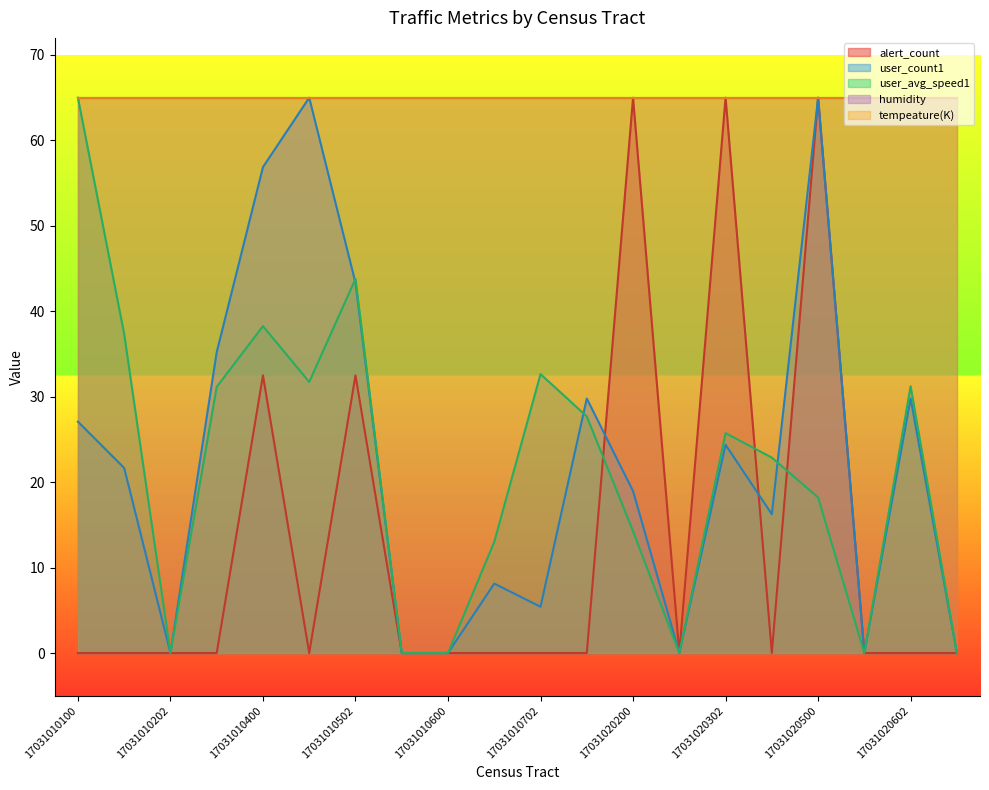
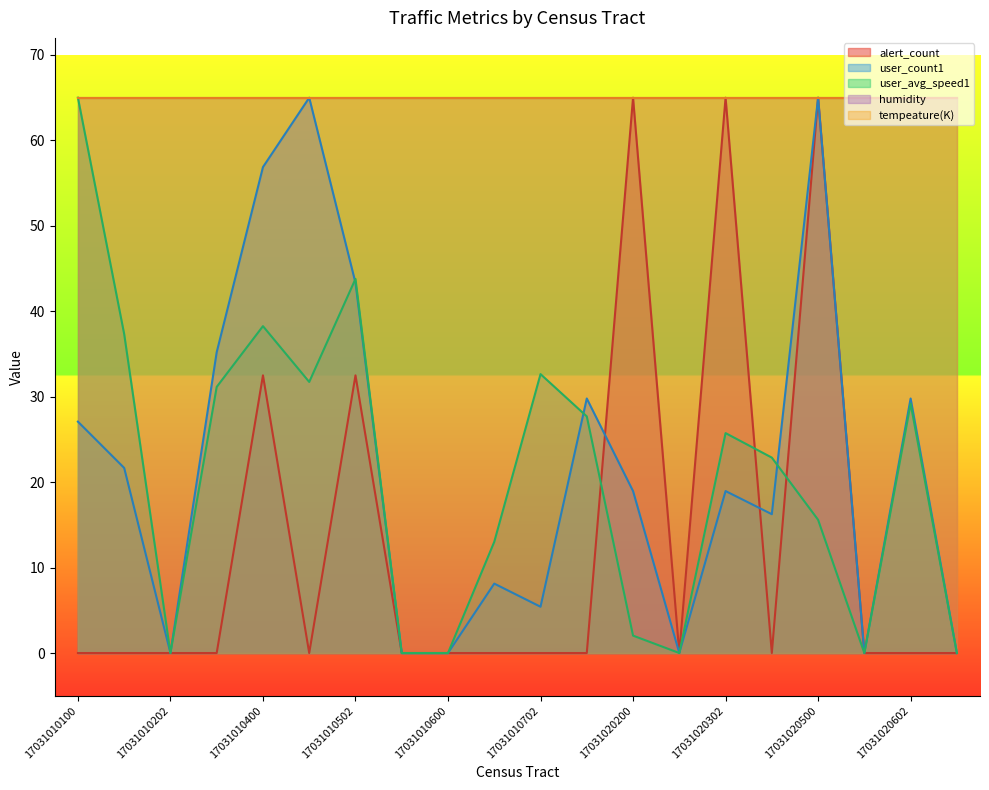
user_avg_speed1, 17031020200: 14 -> 2
user_count1, 17031020302: 24 -> 19
user_avg_speed1, 17031020500: 18 -> 16
user_avg_speed1, 17031020602: 31 -> 29
